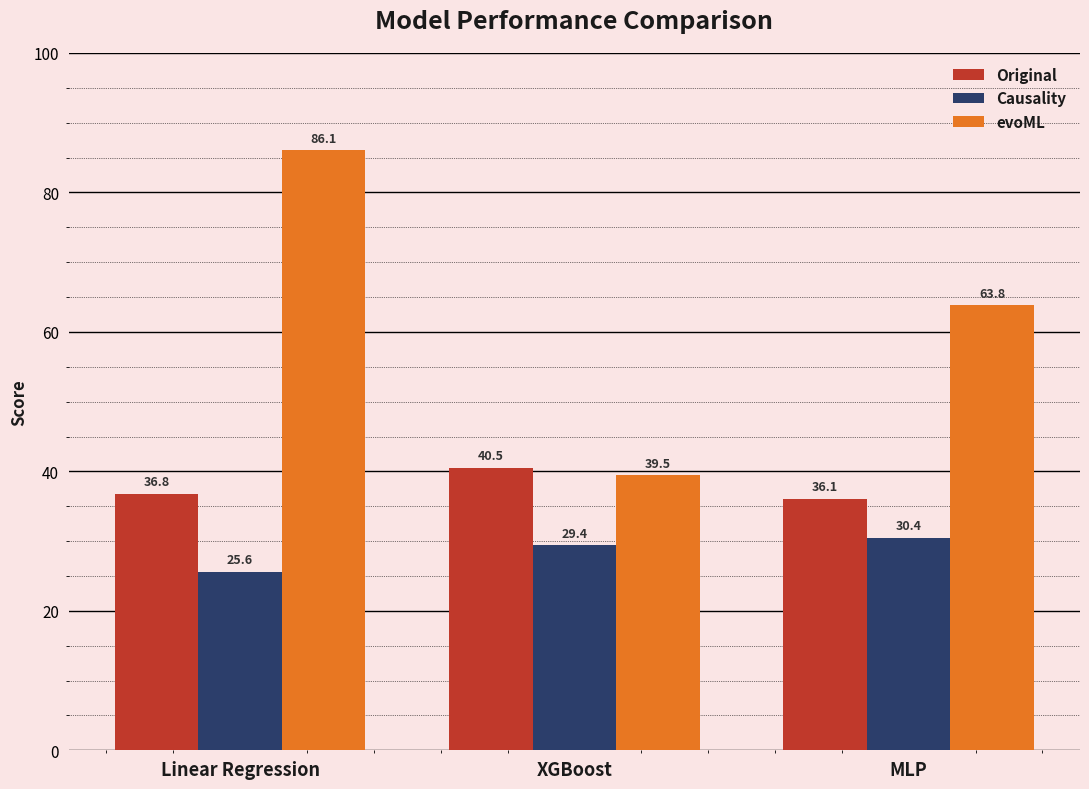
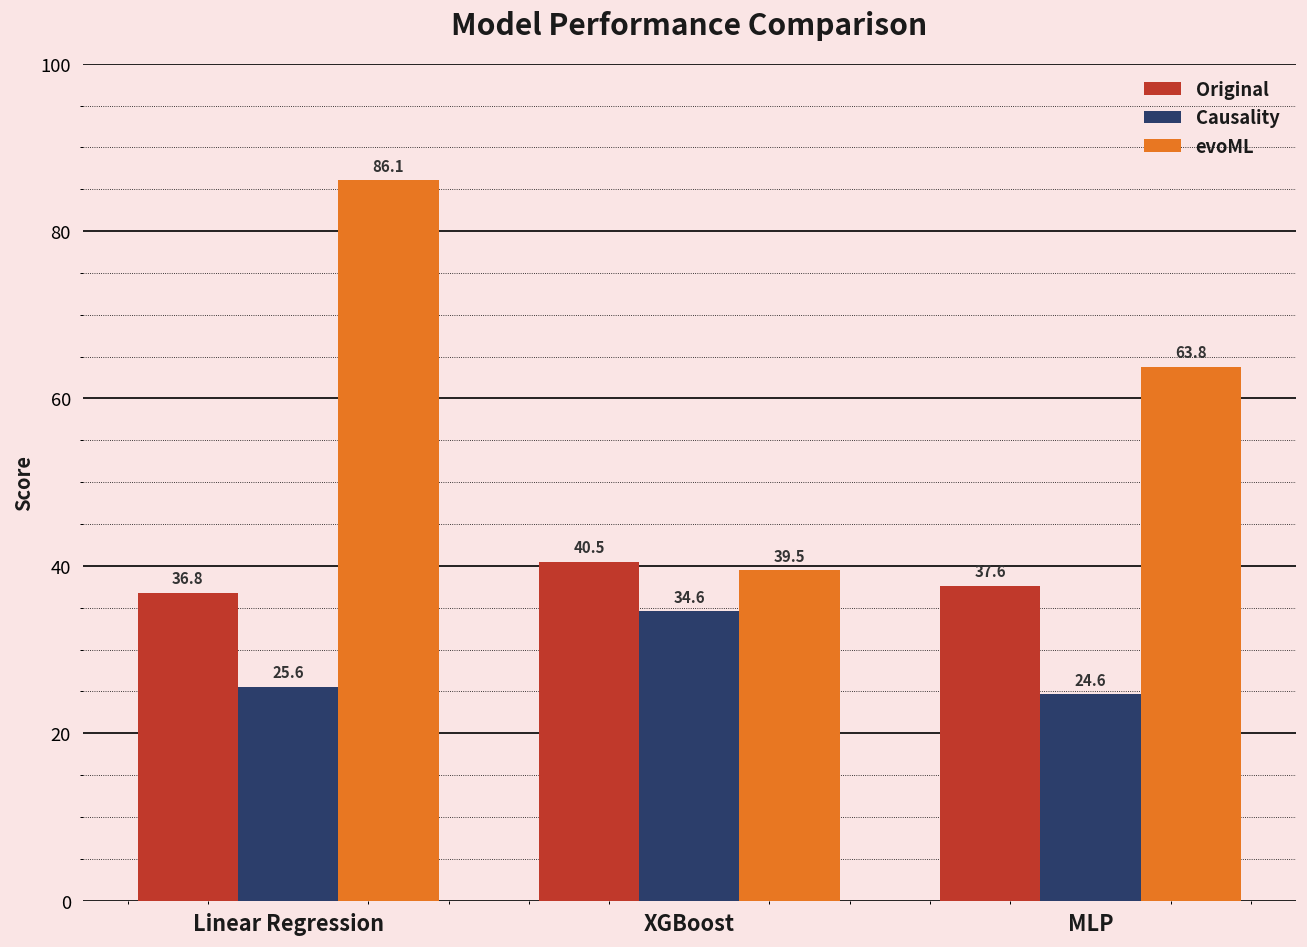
Causality, XGBoost: 29.4 -> 34.6
Original, MLP: 36.1 -> 37.6
Causality, MLP: 30.4 -> 24.6
